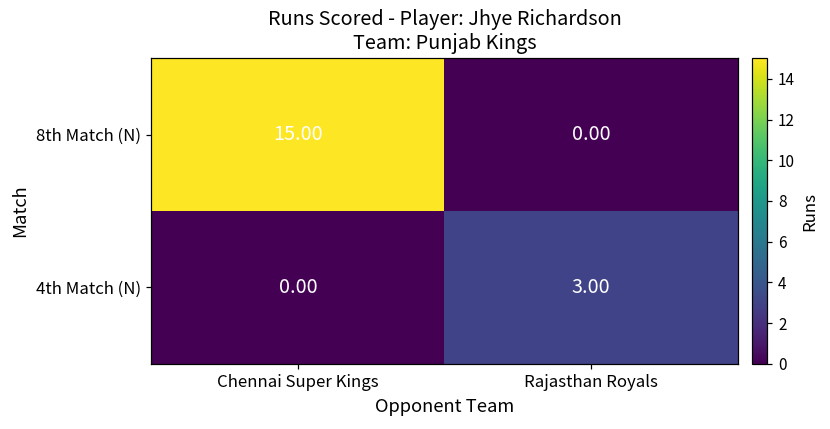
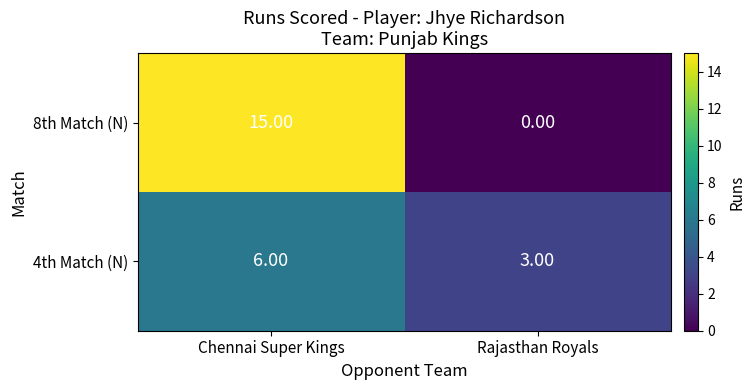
4th Match (N), Chennai Super Kings: 0.00 -> 6.00
